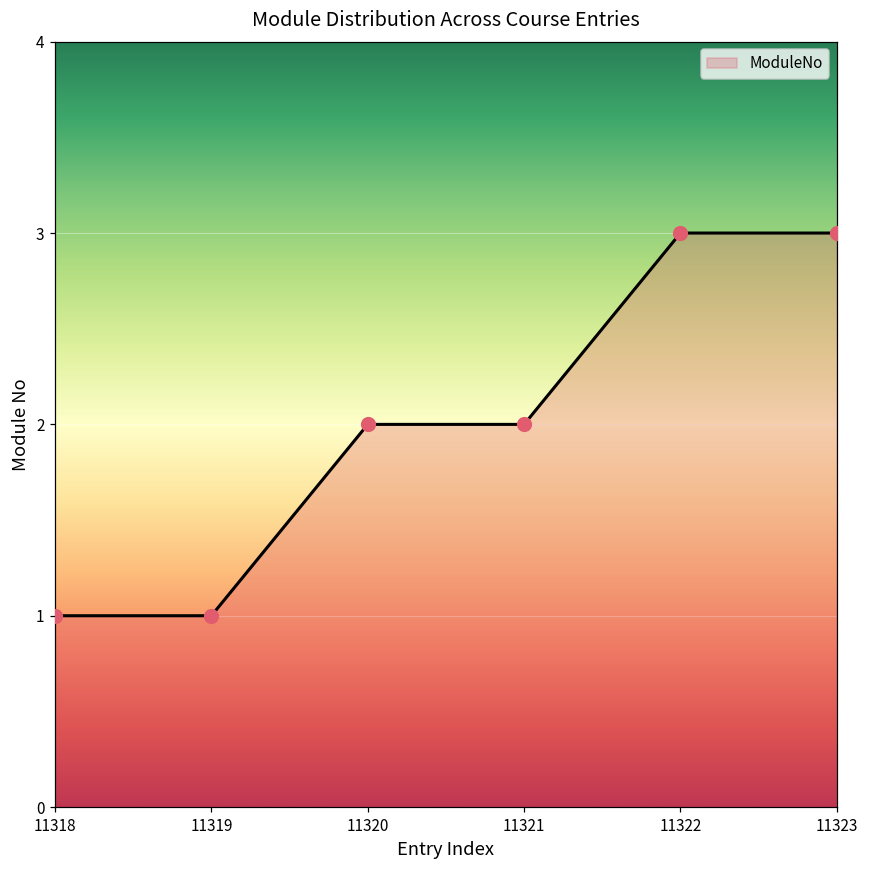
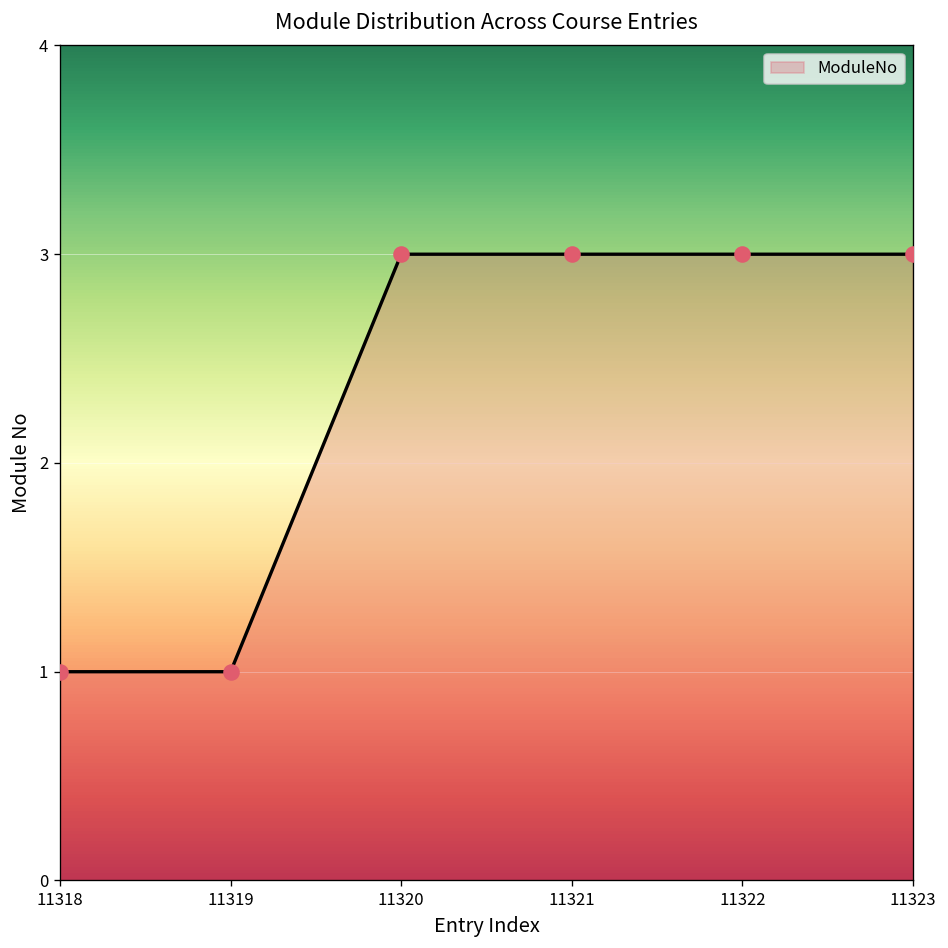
11320: 2 -> 3
11321: 2 -> 3
